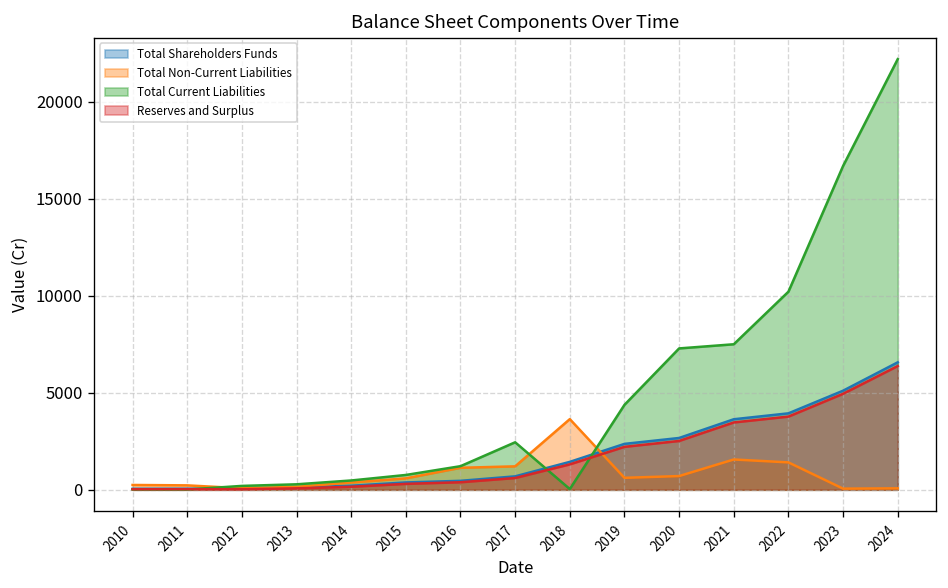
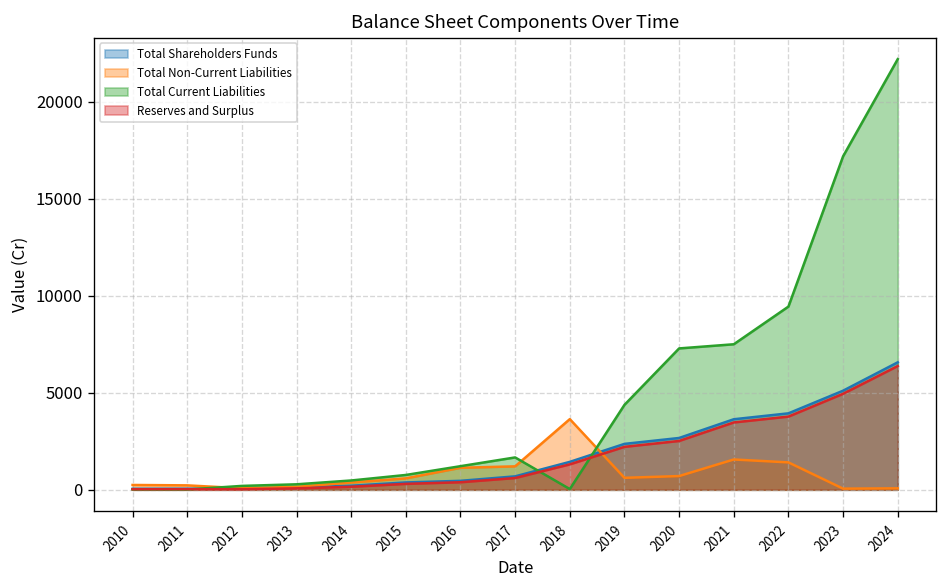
Total Current Liabilities, 2017: 2400 -> 1700
Total Current Liabilities, 2022: 10200 -> 9400
Total Current Liabilities, 2023: 16700 -> 17200
